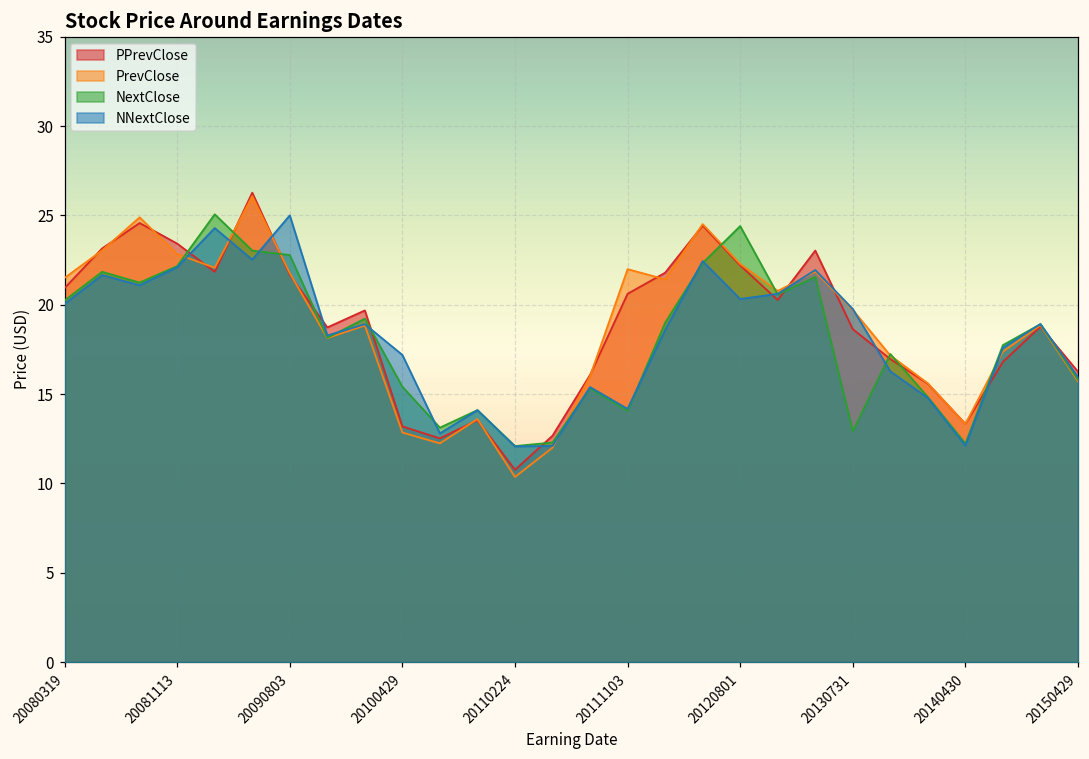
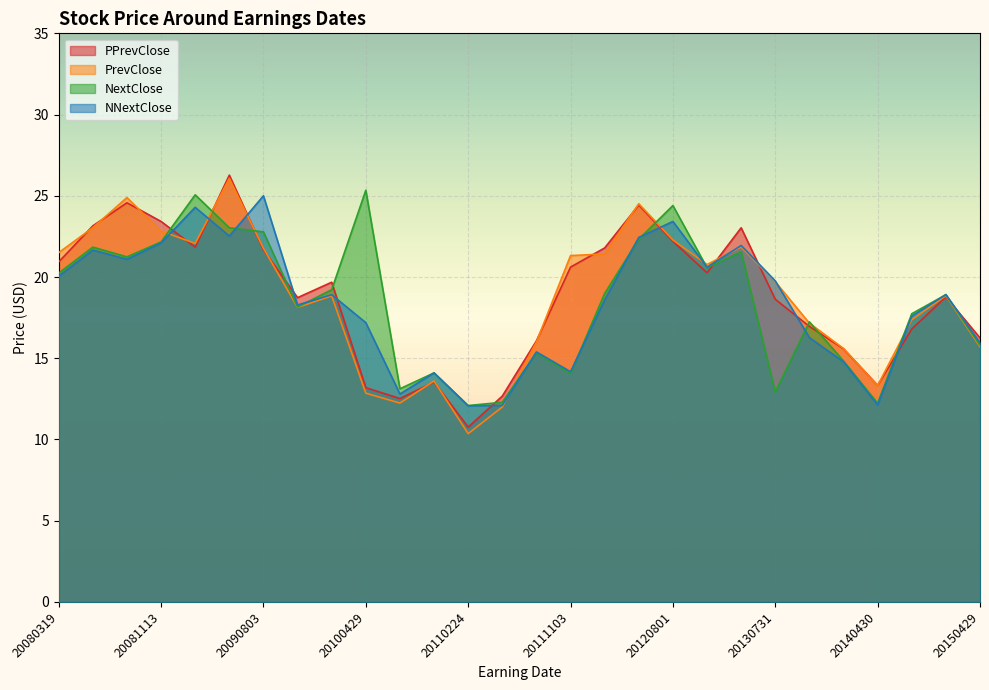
NextClose, 20100429: 15.4 -> 25.3
PrevClose, 20111103: 22.0 -> 21.3
NNextClose, 20120801: 20.3 -> 23.4
